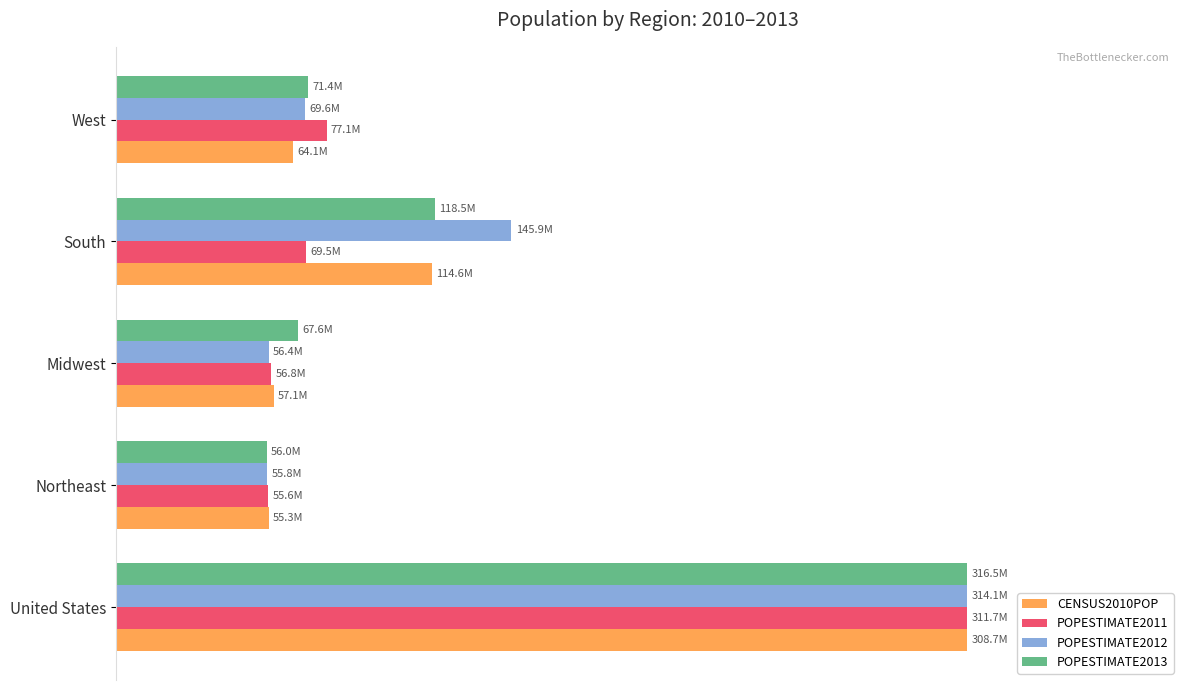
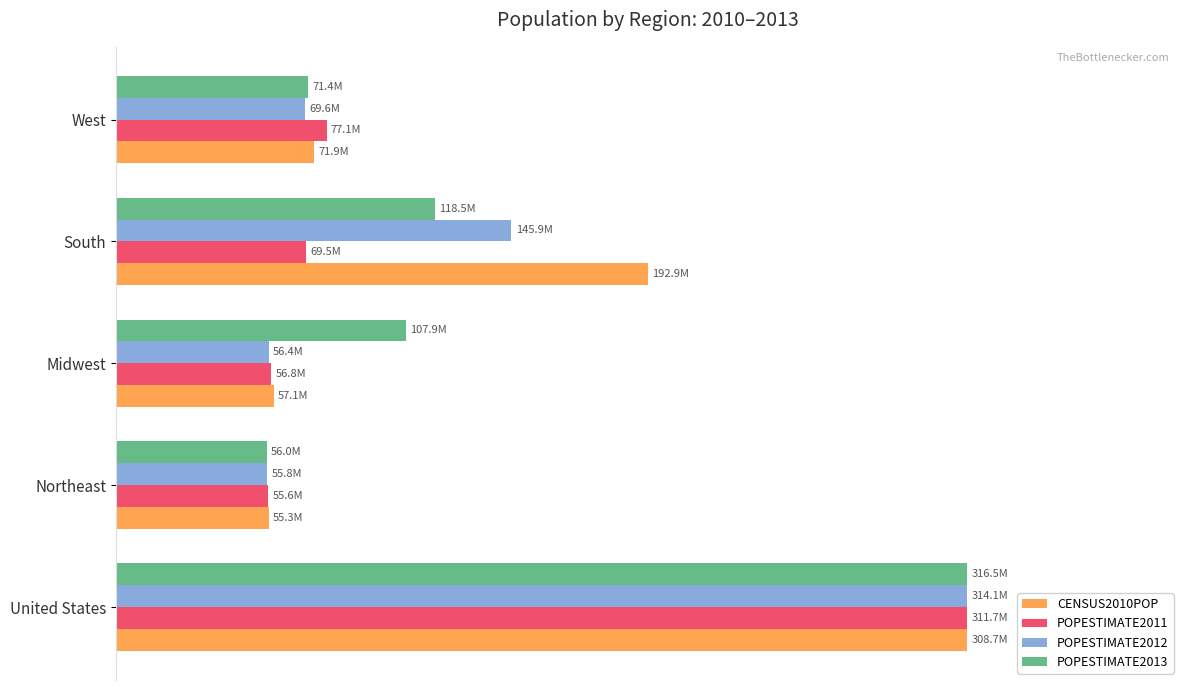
CENSUS2010POP, West: 64.1M -> 71.9M
CENSUS2010POP, South: 114.6M -> 192.9M
POPESTIMATE2013, Midwest: 67.6M -> 107.9M
